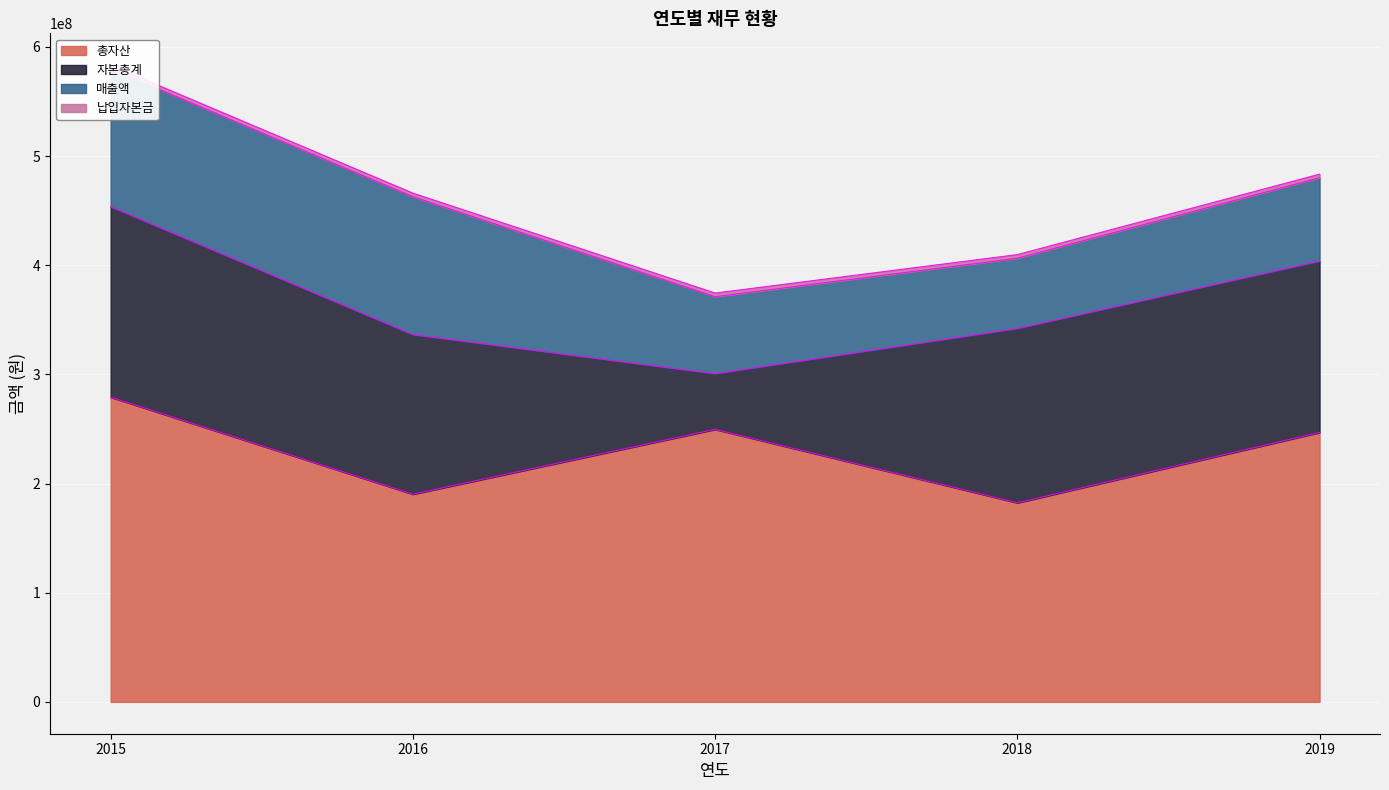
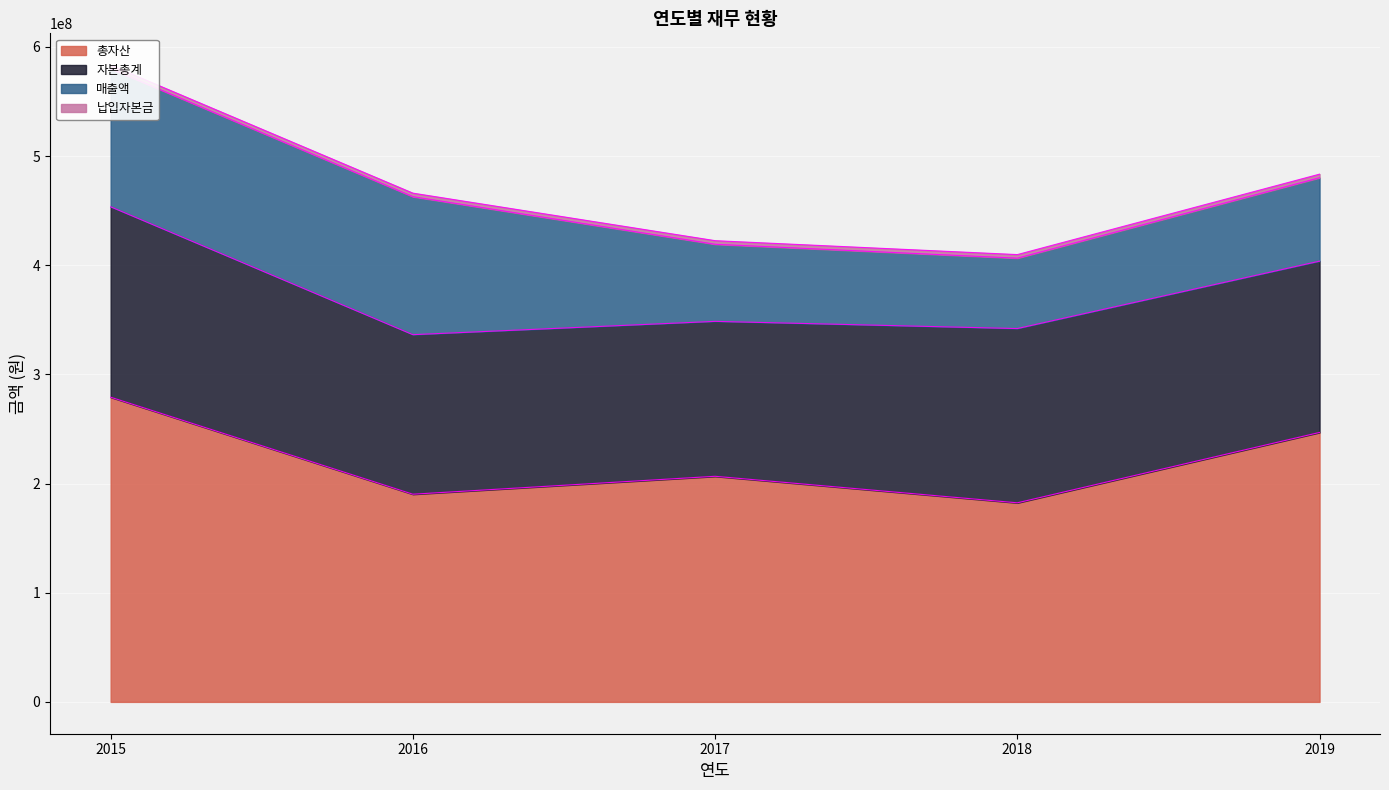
총자산, 2017: 250000000 -> 207000000
자본총계, 2017: 51000000 -> 142000000
